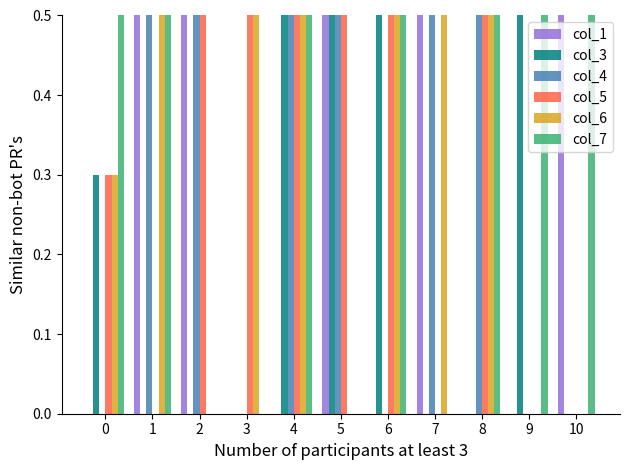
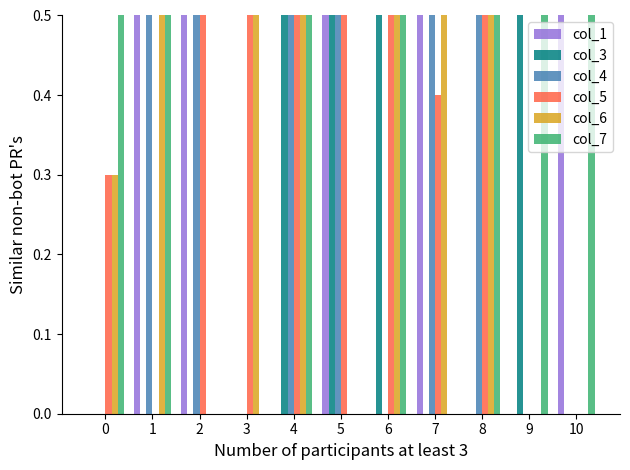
col_3, 0: 0.3 -> 0.0
col_5, 7: 0.0 -> 0.4
